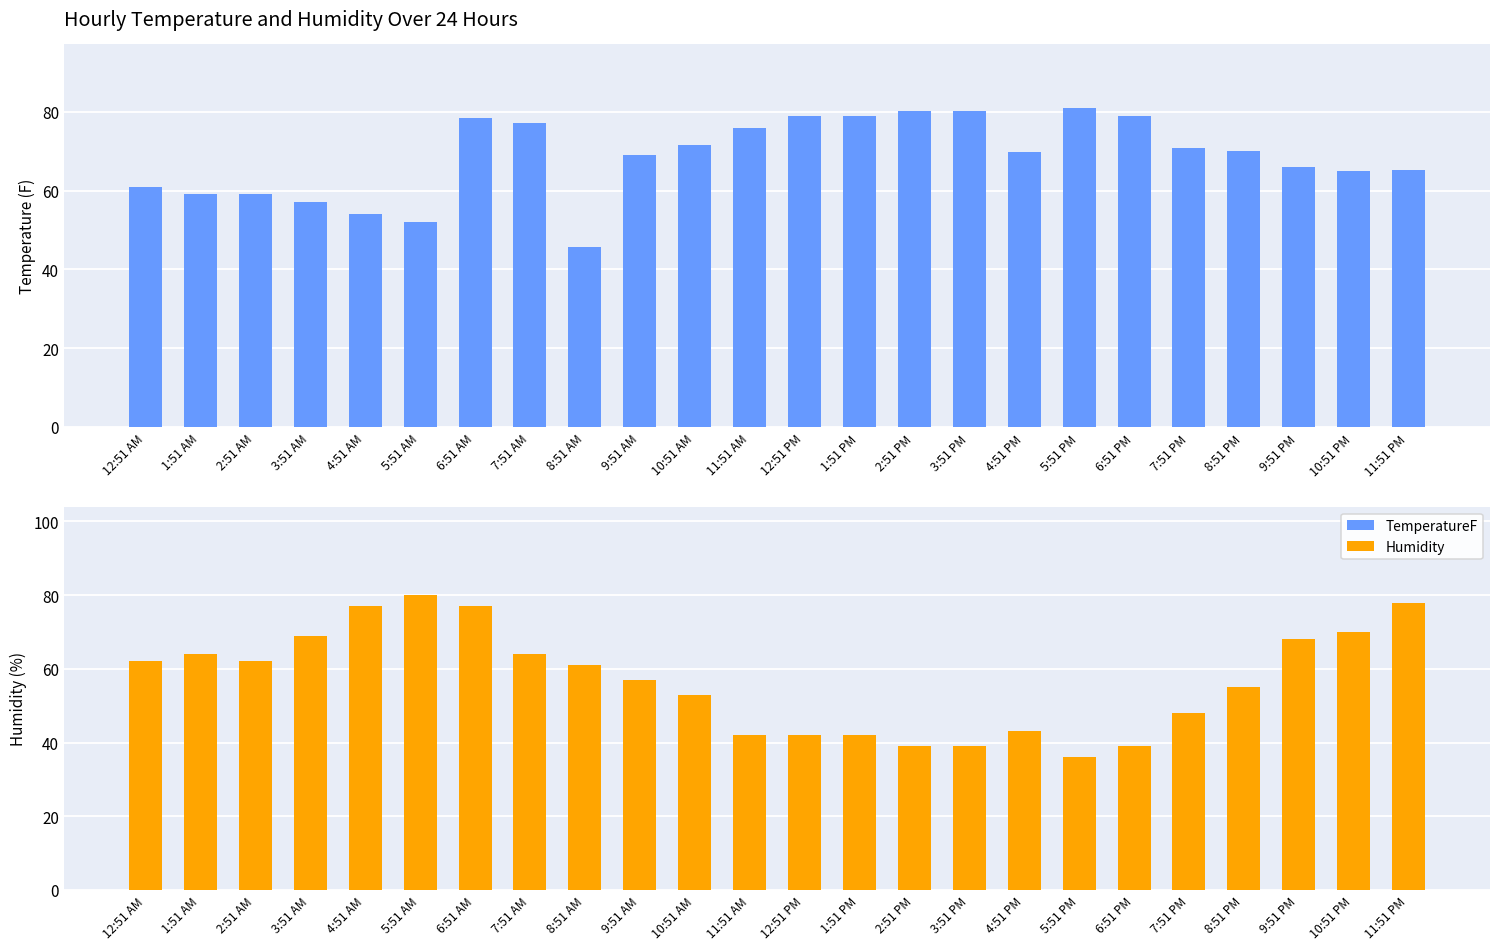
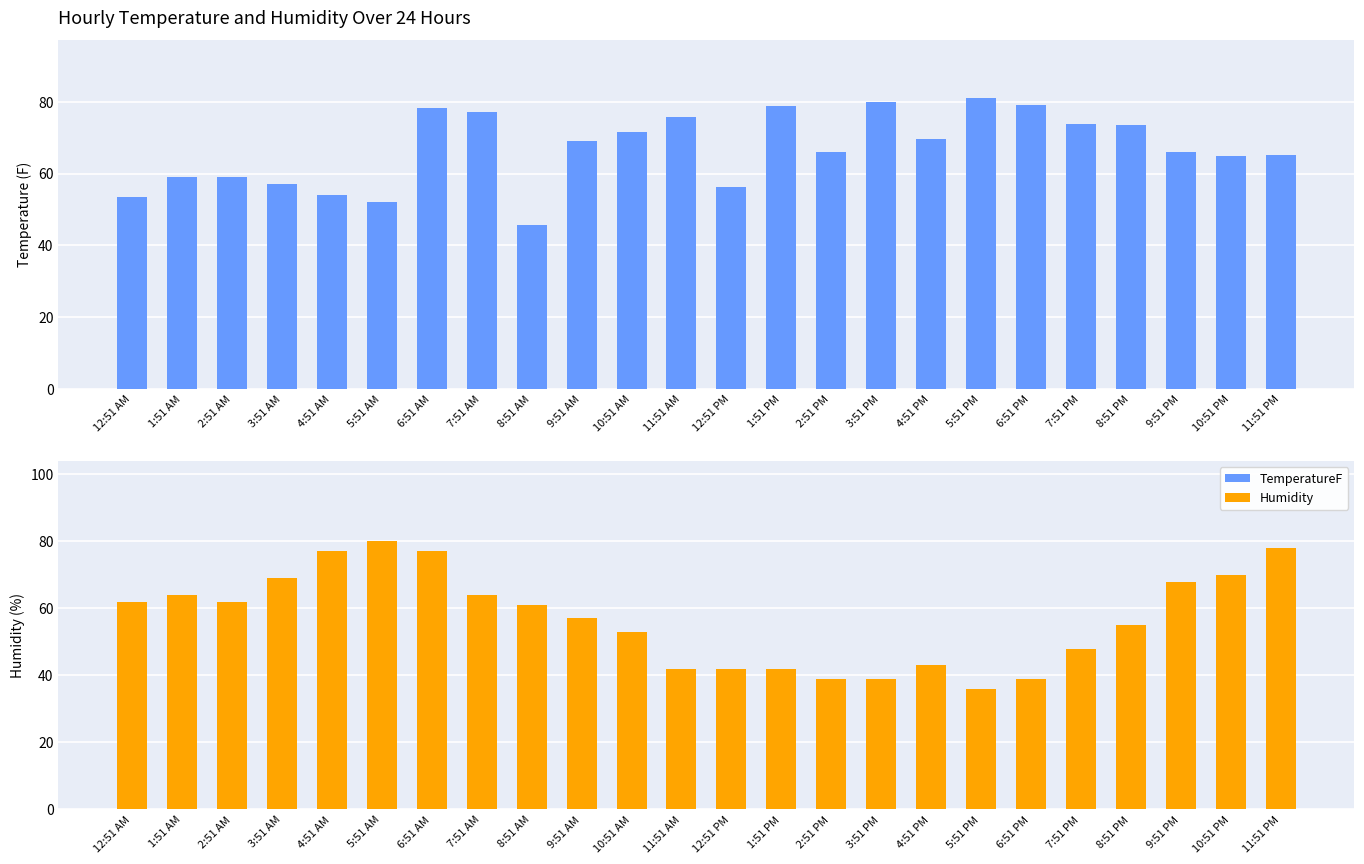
Hourly Temperature and Humidity Over 24 Hours, 12:51 AM: 61 -> 53
Hourly Temperature and Humidity Over 24 Hours, 12:51 PM: 79 -> 56
Hourly Temperature and Humidity Over 24 Hours, 2:51 PM: 80 -> 66
Hourly Temperature and Humidity Over 24 Hours, 7:51 PM: 71 -> 74
Hourly Temperature and Humidity Over 24 Hours, 8:51 PM: 70 -> 74
